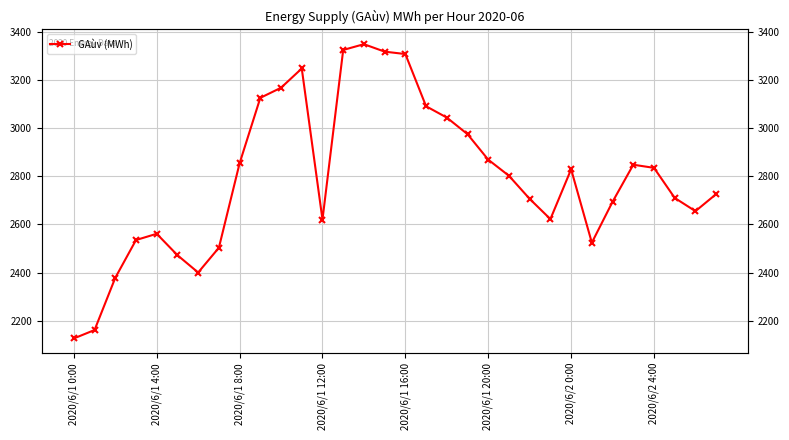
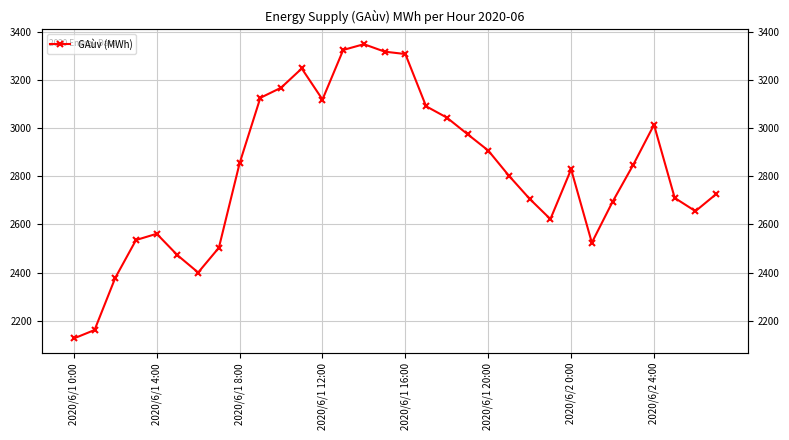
2020/6/1 12:00: 2620 -> 3120
2020/6/1 20:00: 2870 -> 2910
2020/6/2 4:00: 2840 -> 3010
